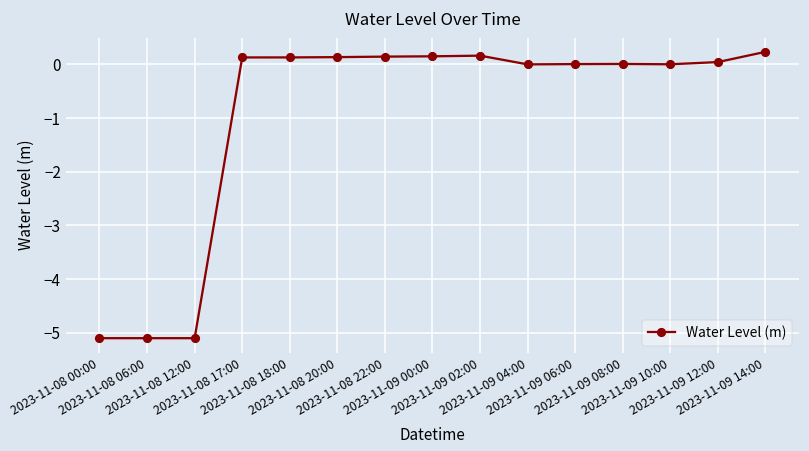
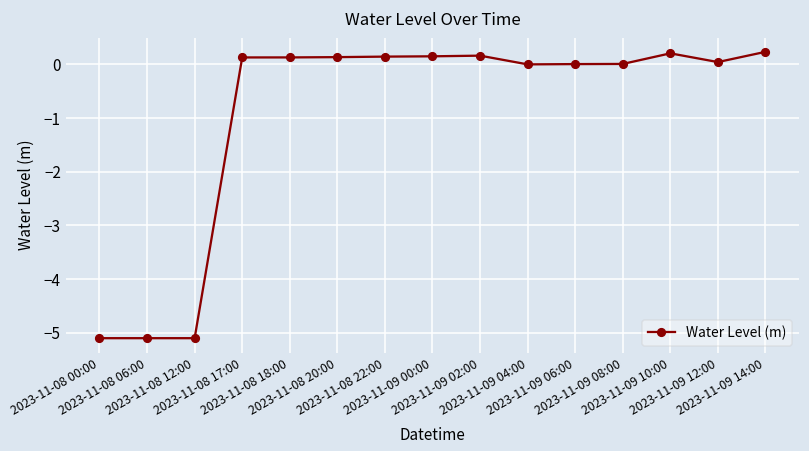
2023-11-09 10:00: 0.0 -> 0.2
